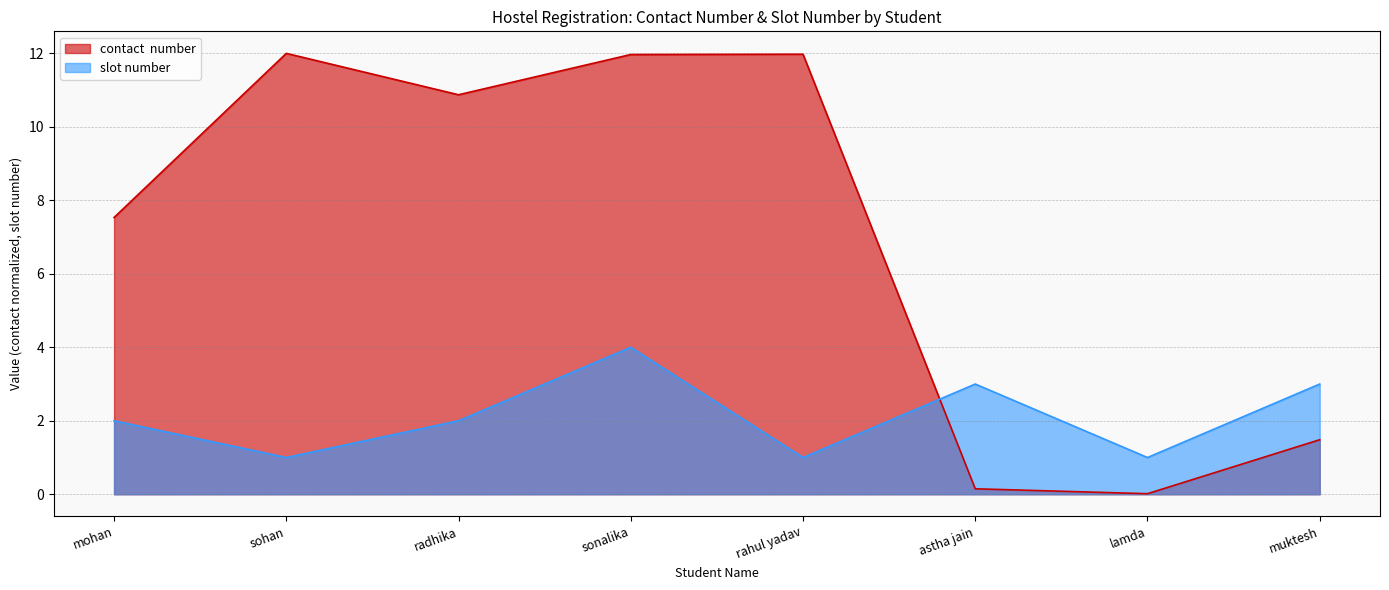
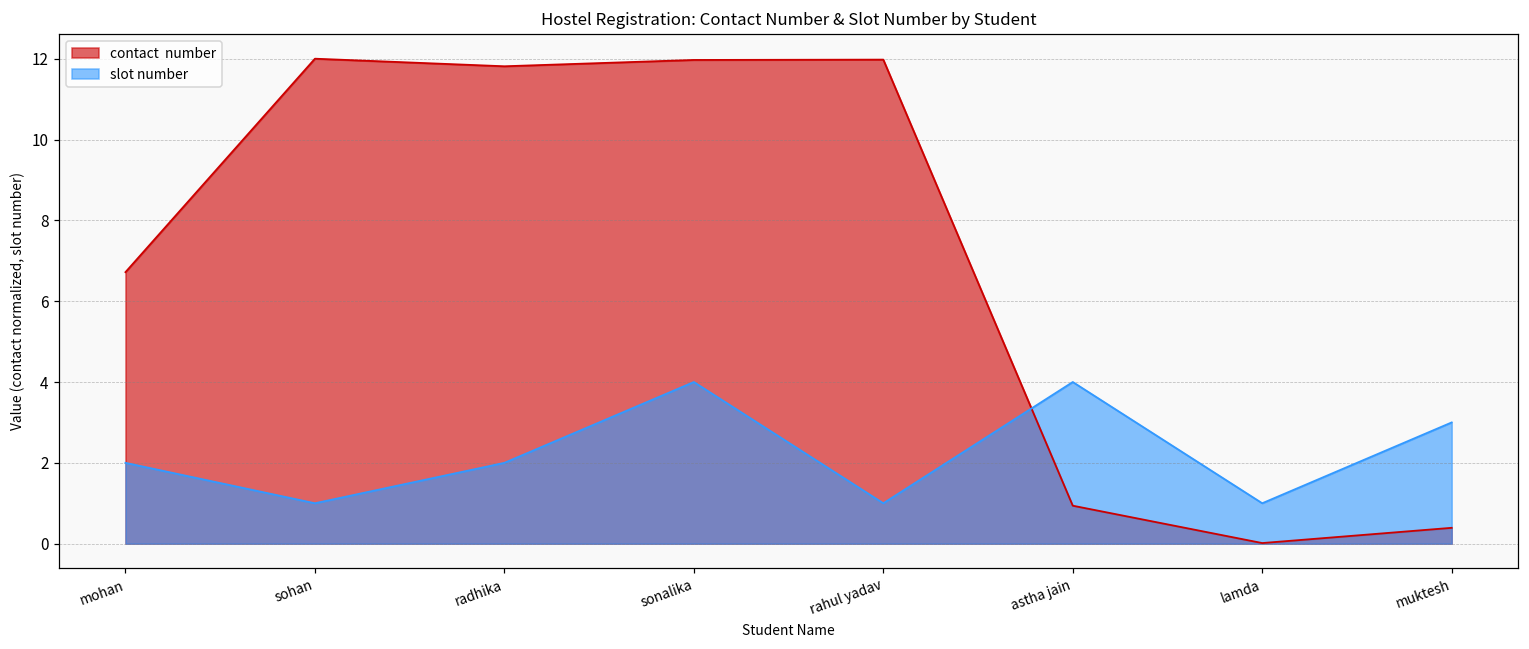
contact number, mohan: 7.5 -> 6.7
contact number, radhika: 10.9 -> 11.8
contact number, astha jain: 0.1 -> 0.9
slot number, astha jain: 3 -> 4
contact number, muktesh: 1.5 -> 0.4
